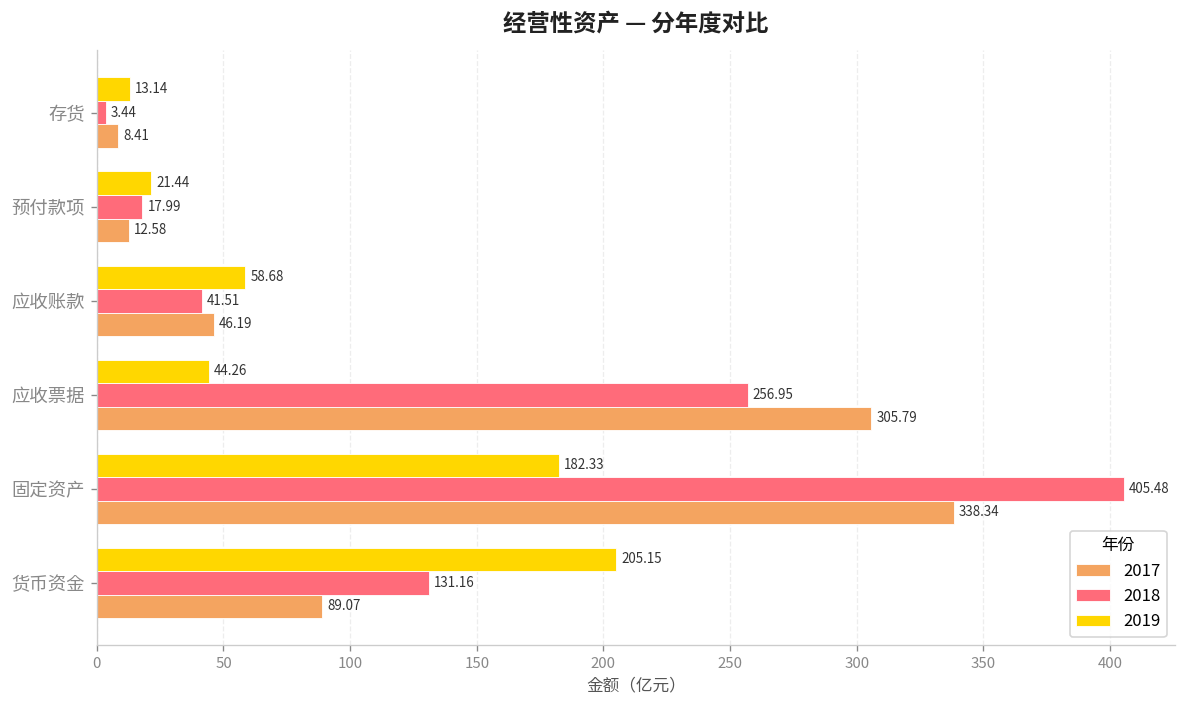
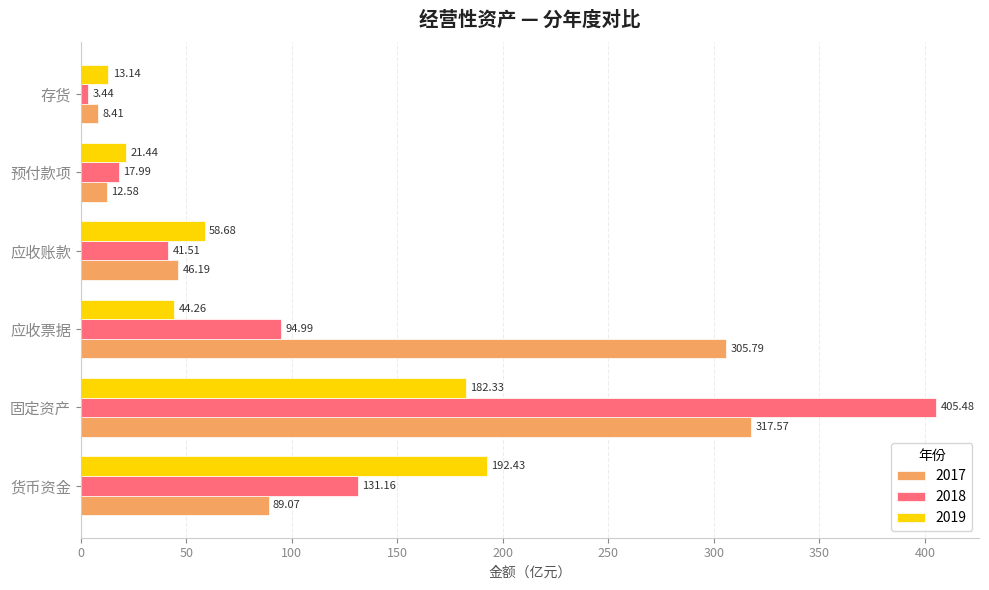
2018, 应收票据: 256.95 -> 94.99
2017, 固定资产: 338.34 -> 317.57
2019, 货币资金: 205.15 -> 192.43
